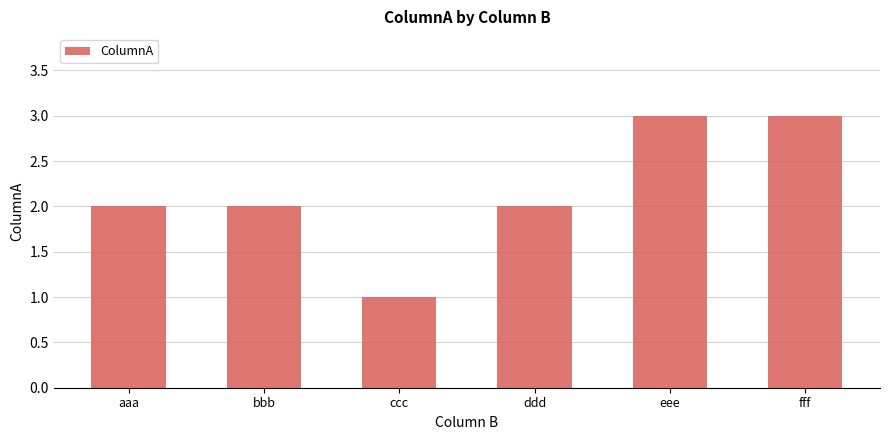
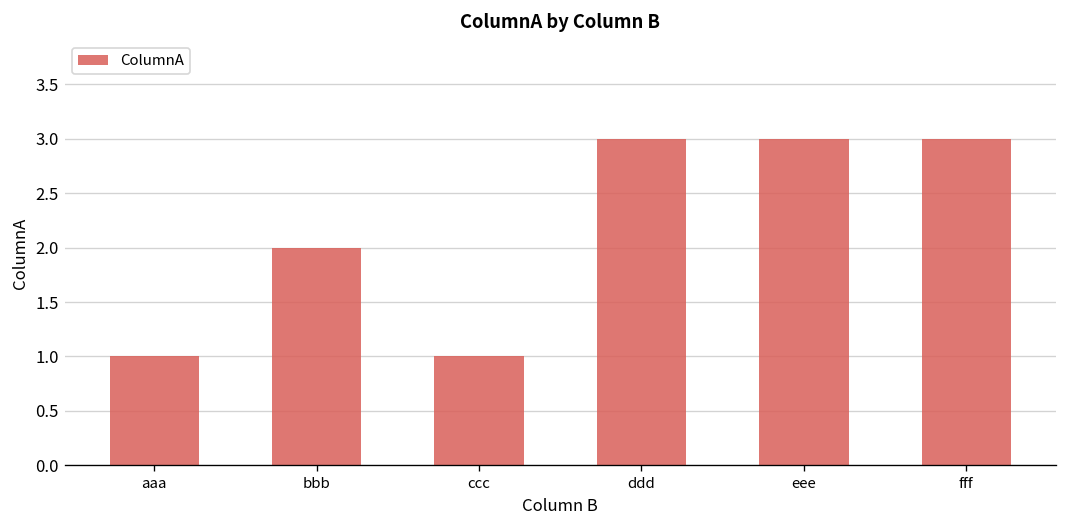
aaa: 2 -> 1
ddd: 2 -> 3
